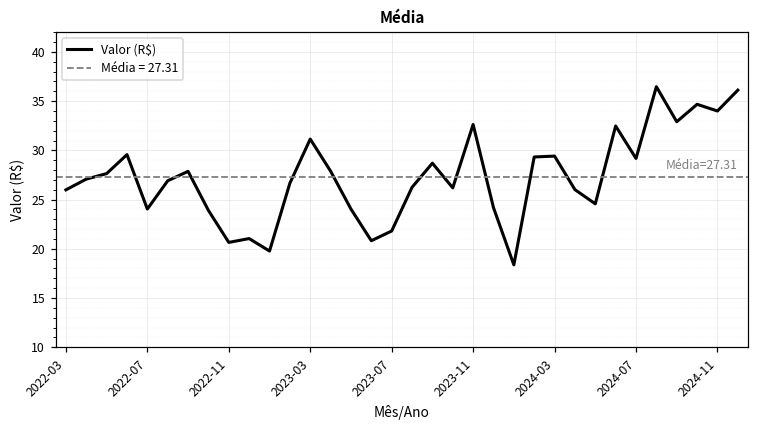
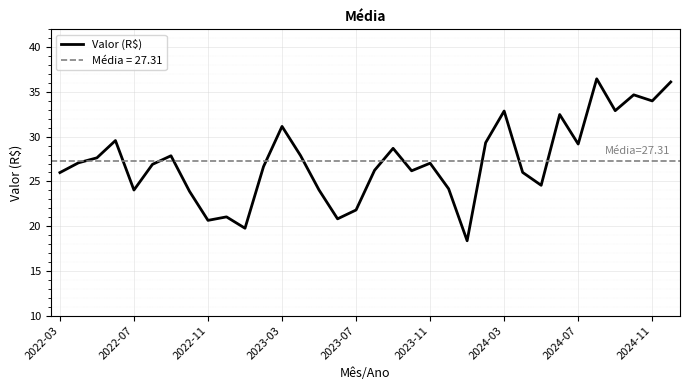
2023-11: 33 -> 27
2024-03: 29 -> 33
